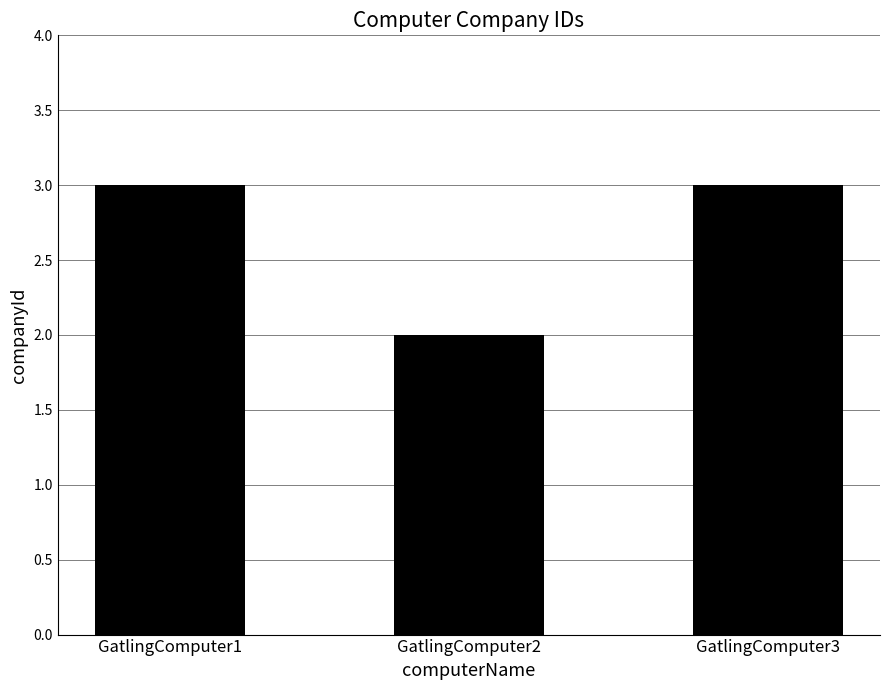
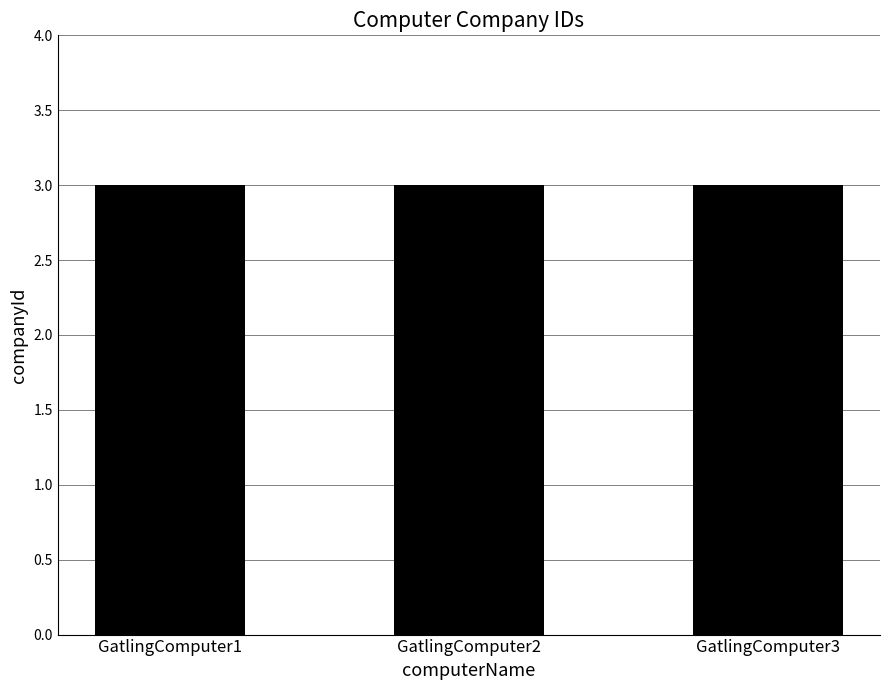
GatlingComputer2: 2 -> 3
